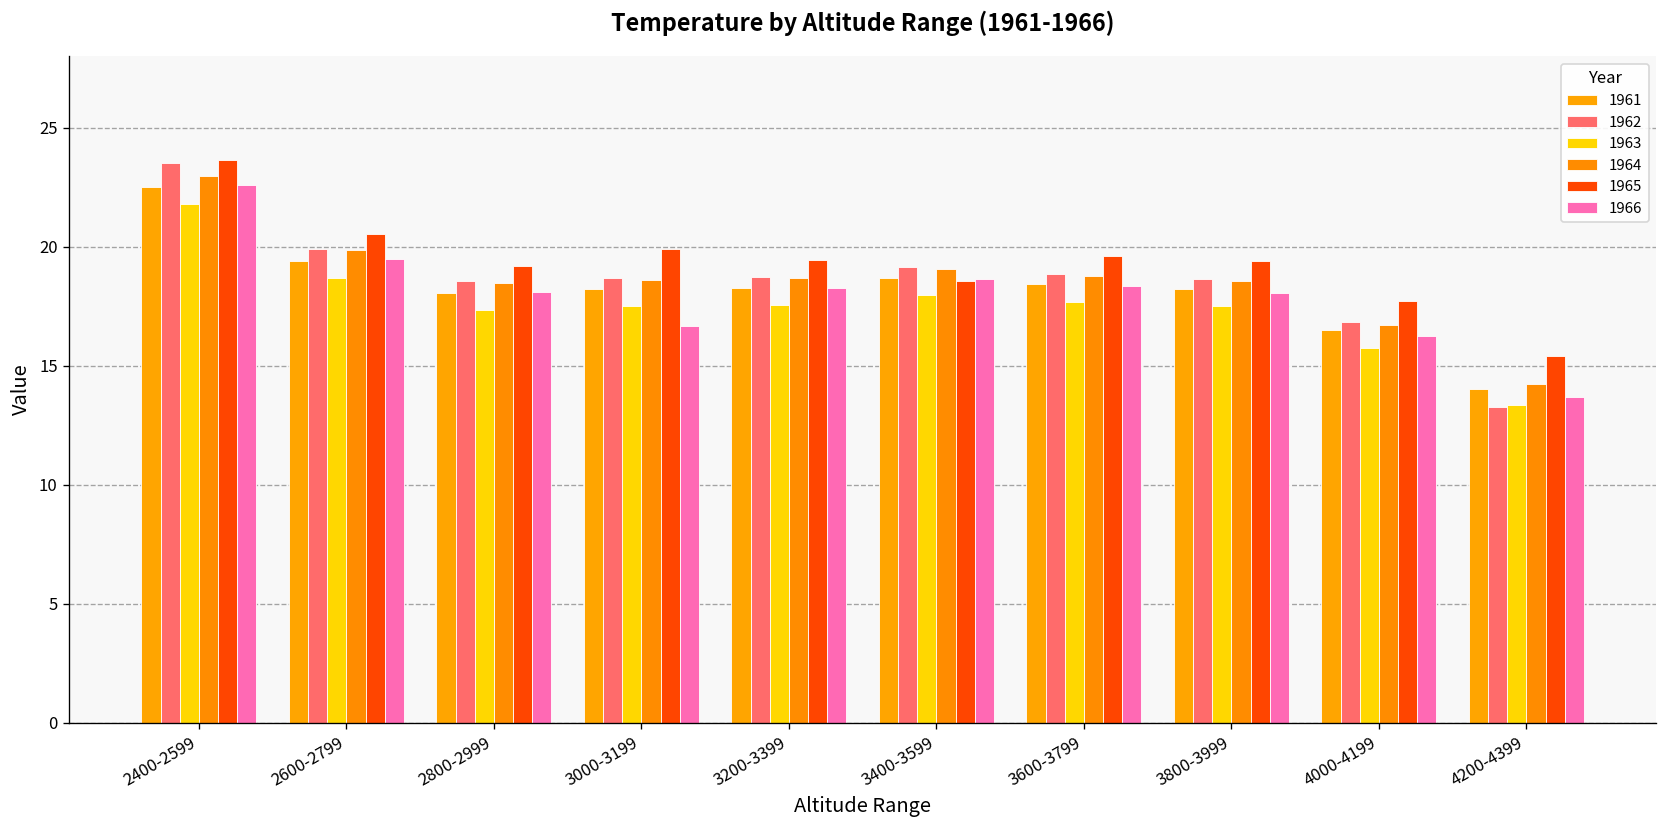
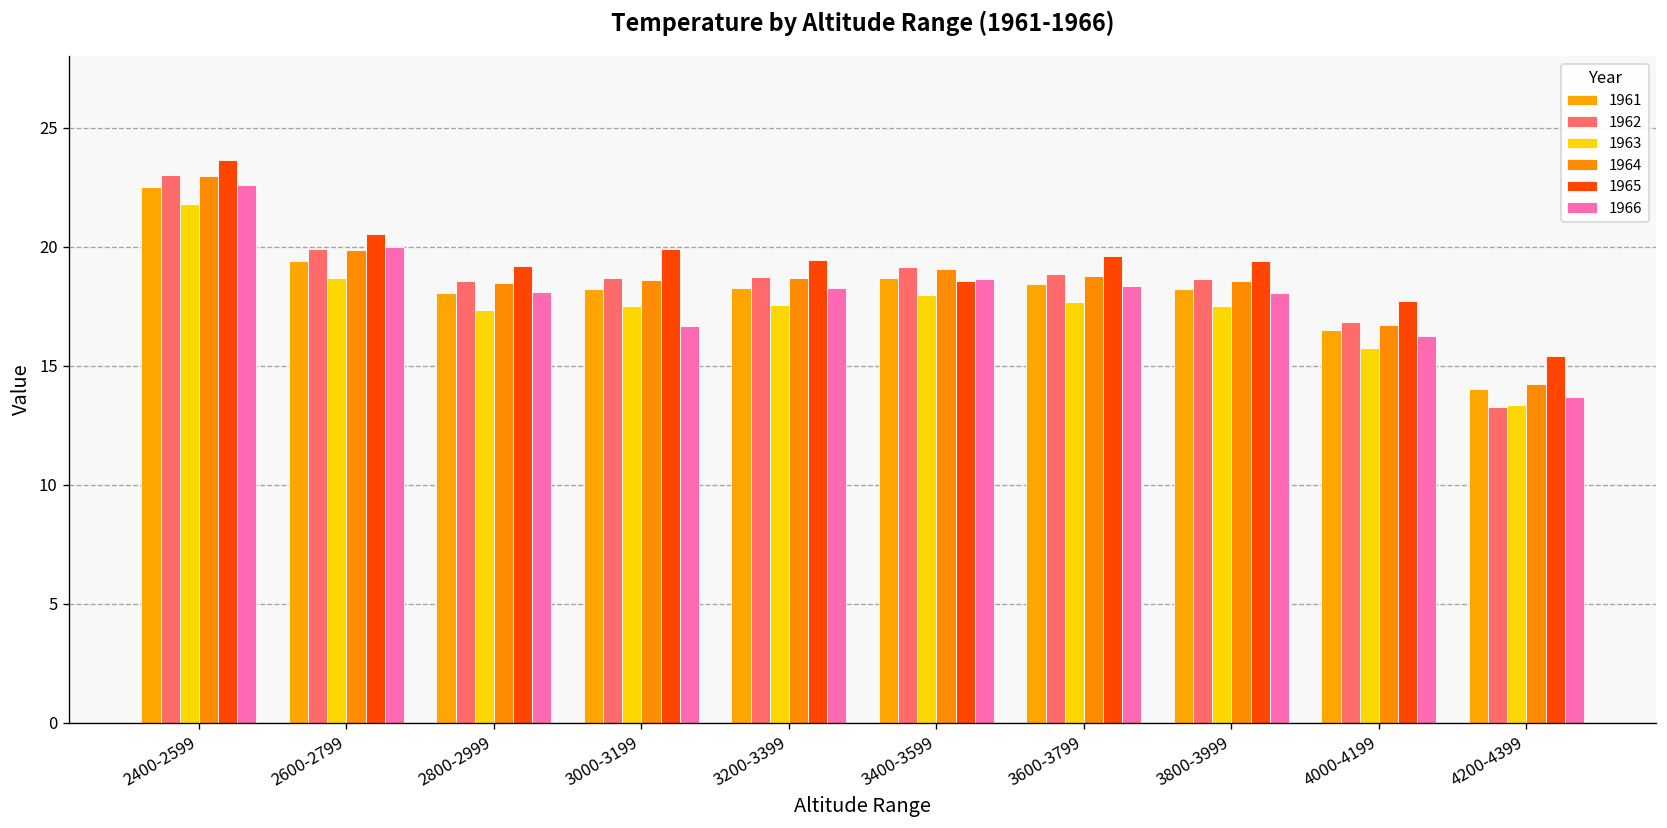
1962, 2400-2599: 23.5 -> 23.0
1966, 2600-2799: 19.5 -> 20.0
